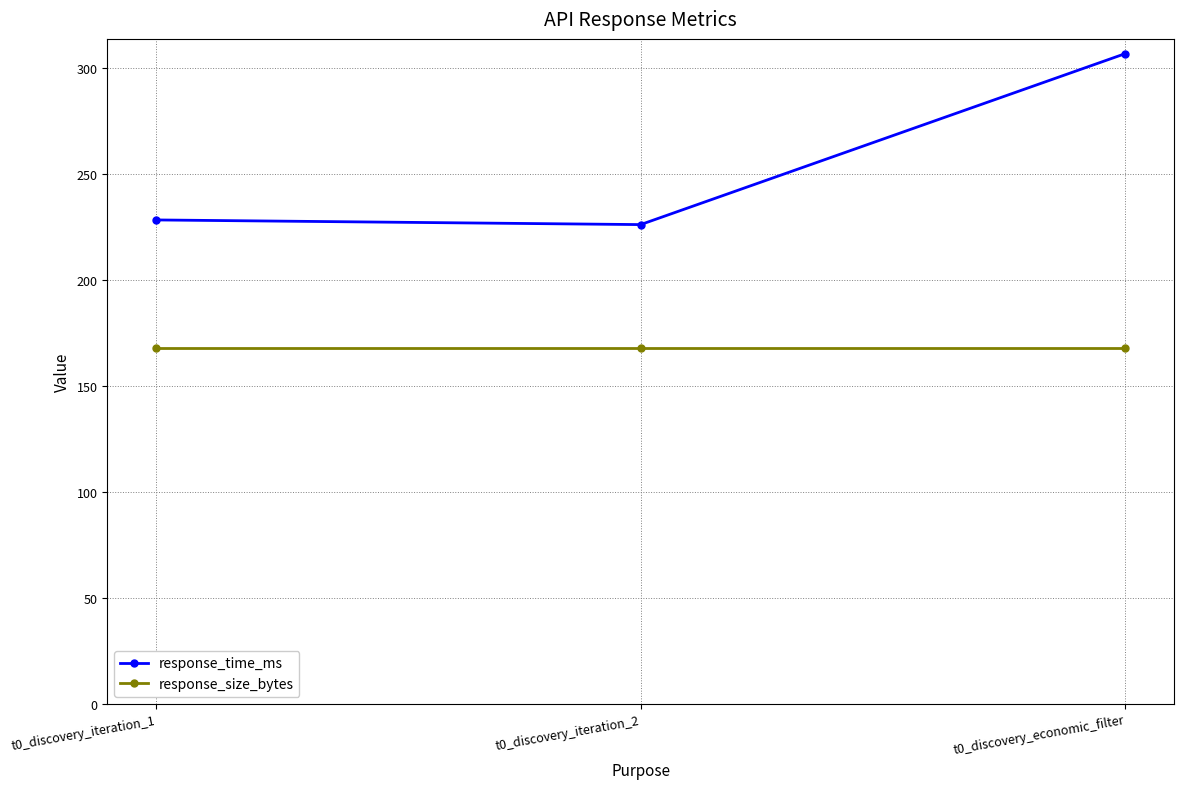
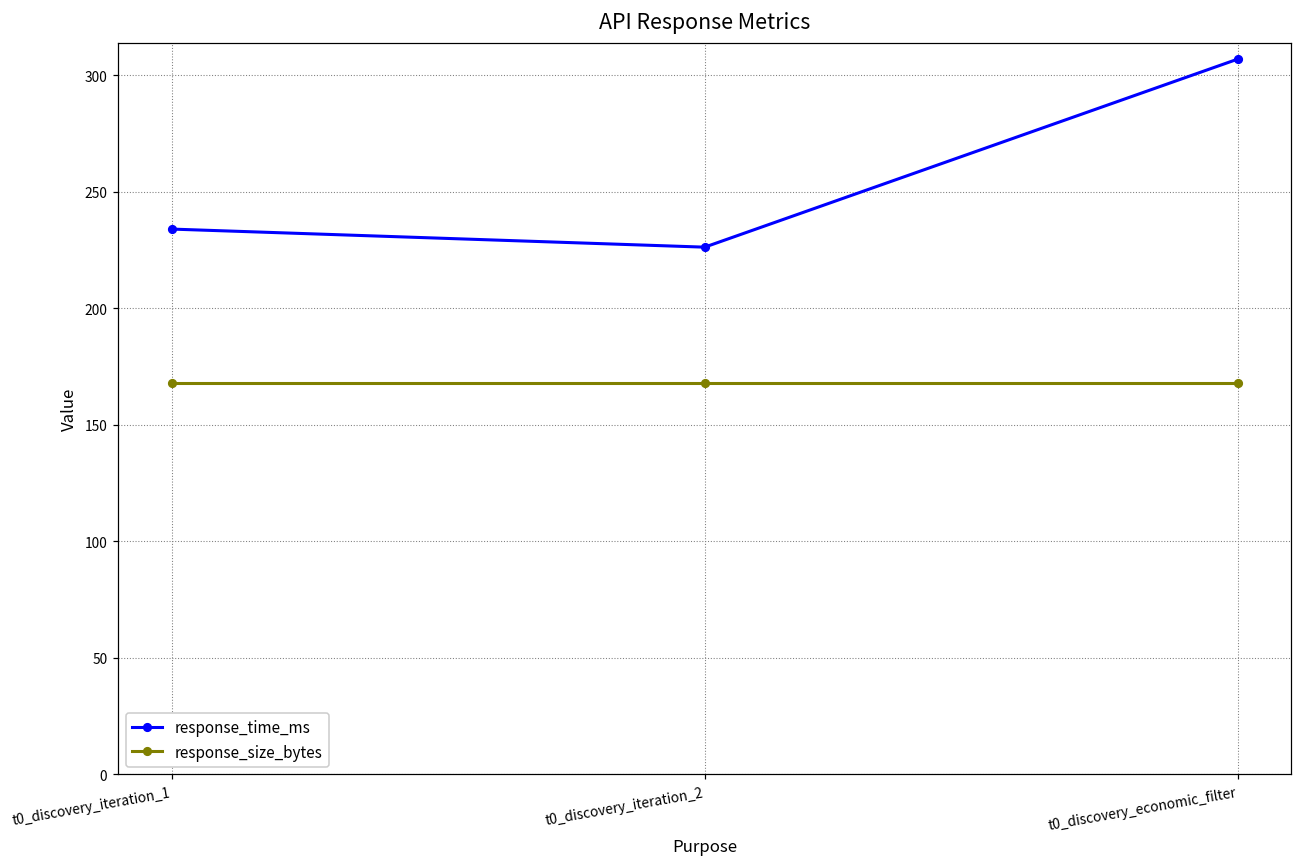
response_time_ms, t0_discovery_iteration_1: 228 -> 234
